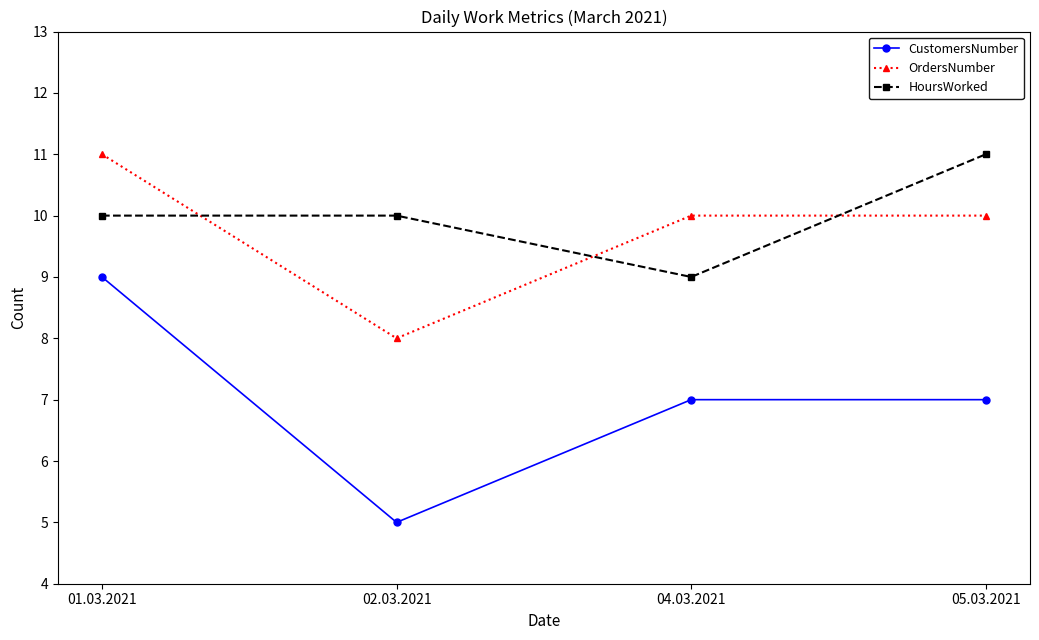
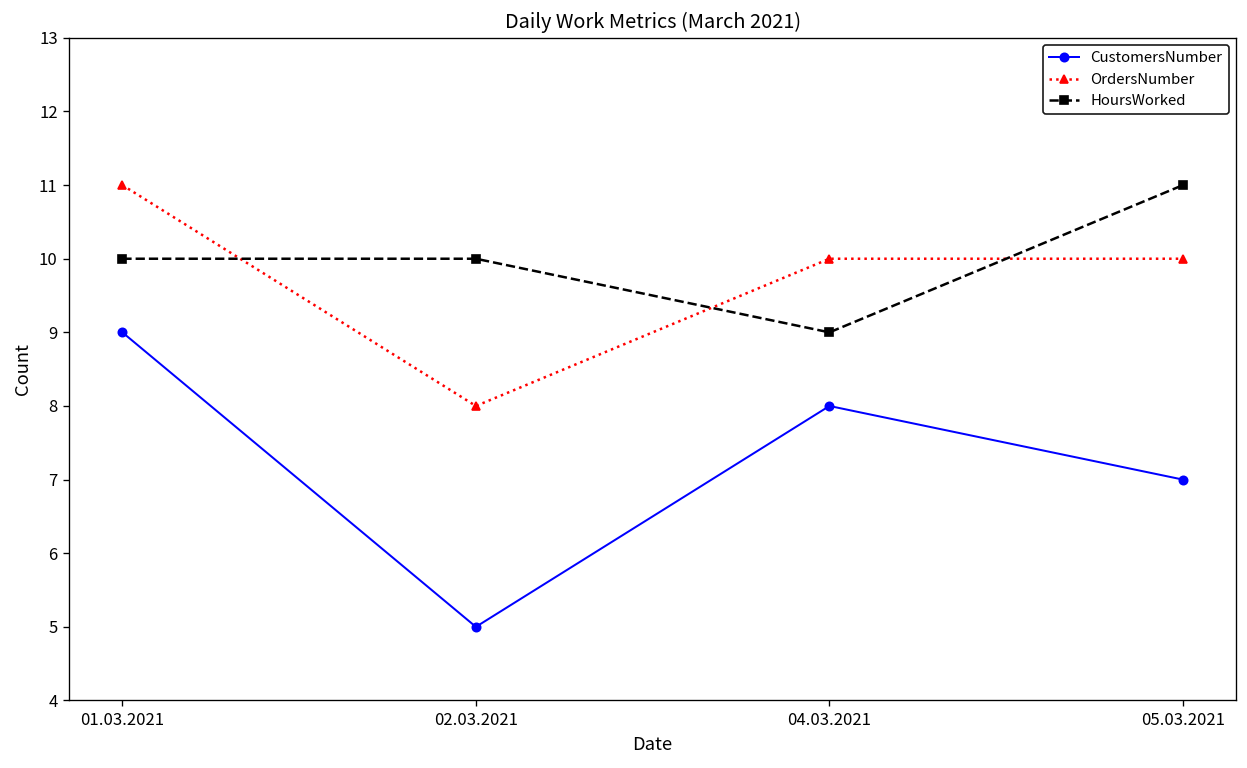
CustomersNumber, 04.03.2021: 7 -> 8
